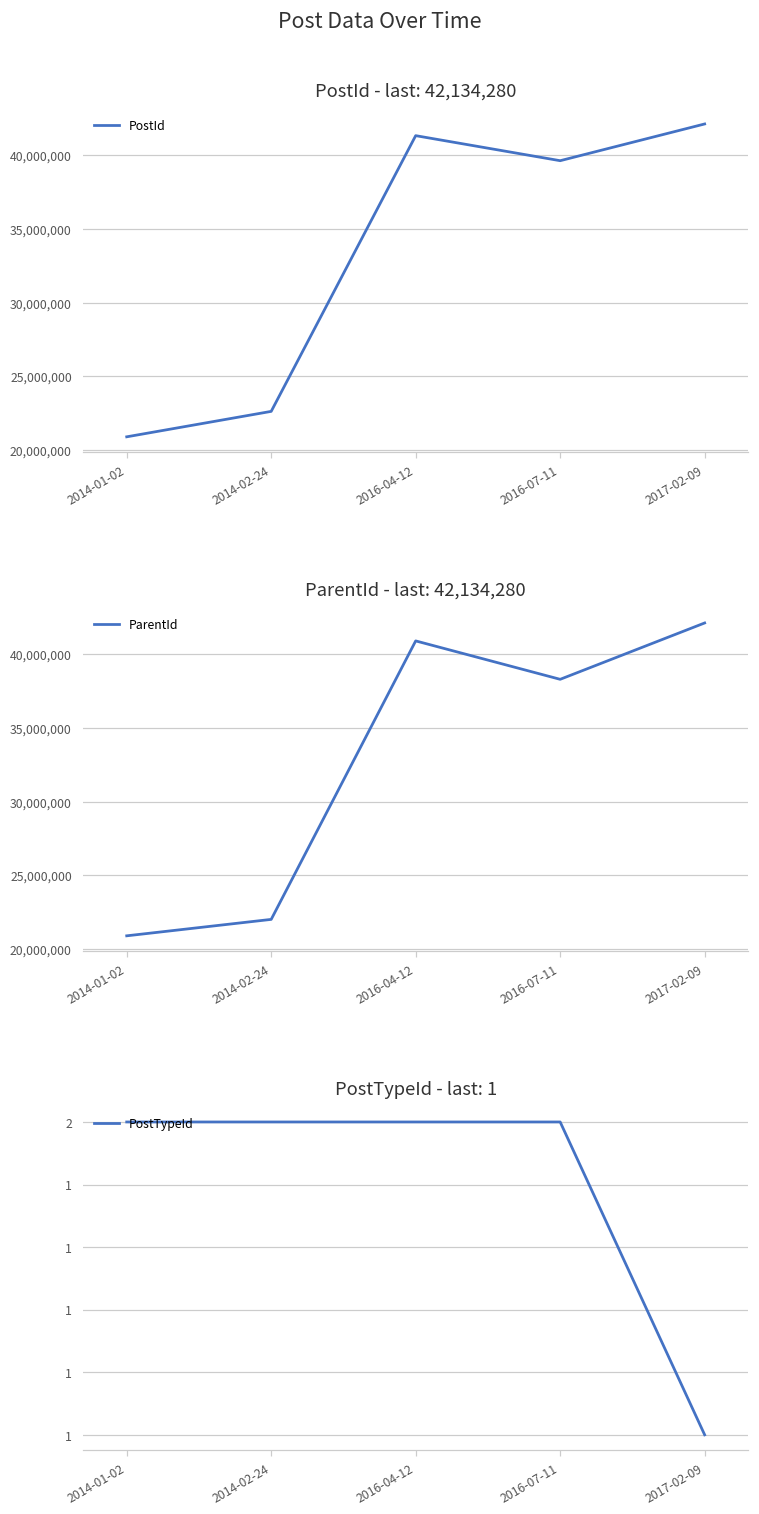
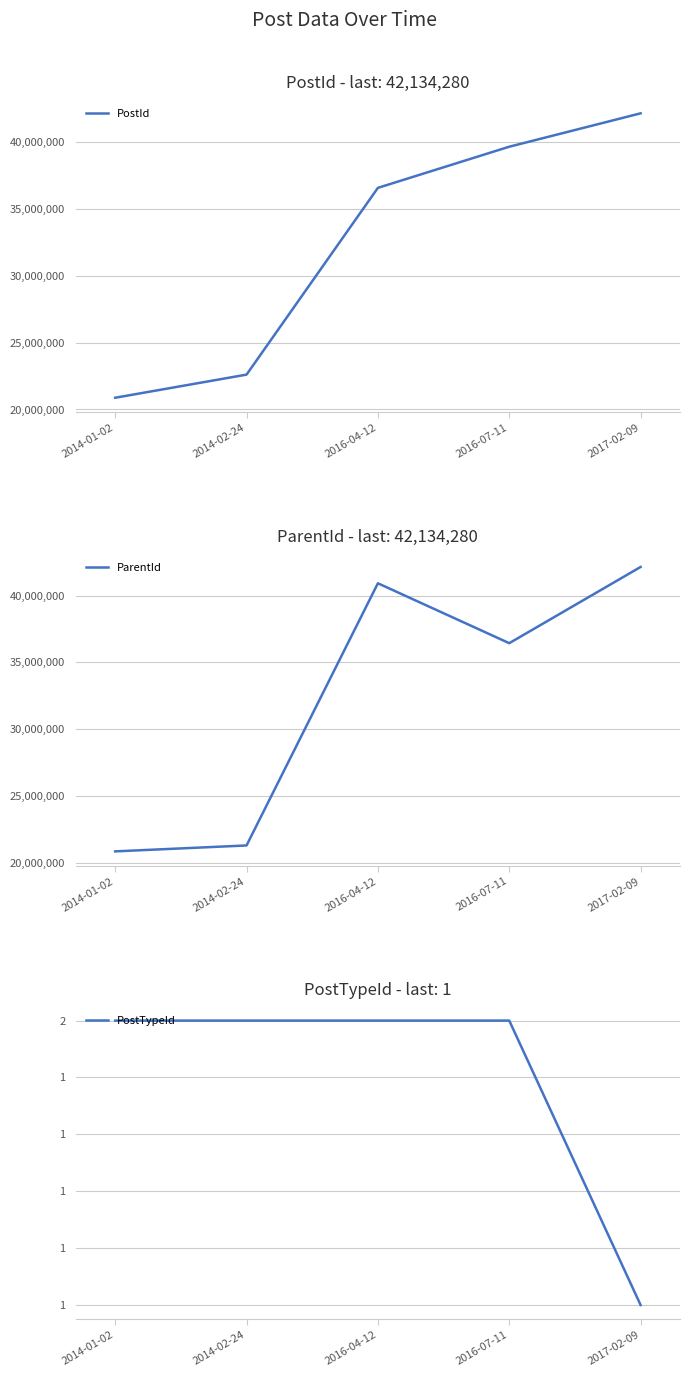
PostId - last: 42,134,280, 2016-04-12: 41,300,000 -> 36,600,000
ParentId - last: 42,134,280, 2014-02-24: 22,000,000 -> 21,300,000
ParentId - last: 42,134,280, 2016-07-11: 38,300,000 -> 36,400,000
